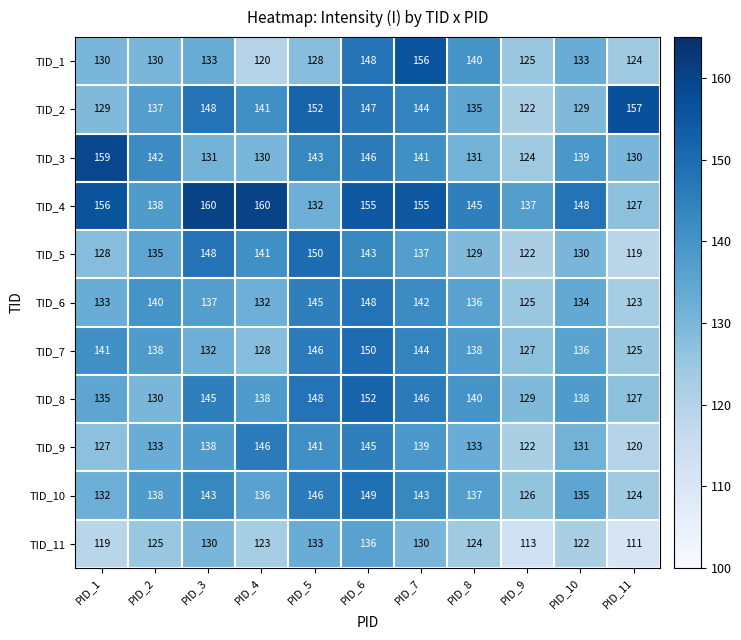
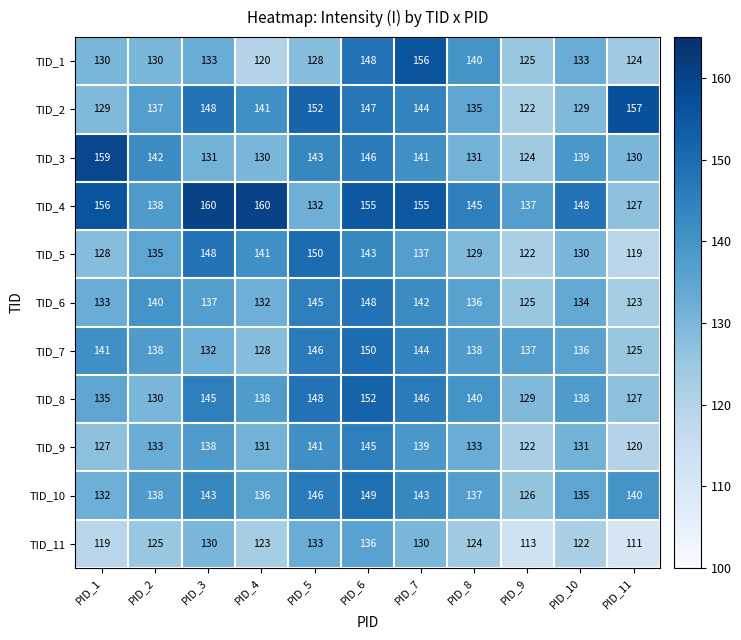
TID_7, PID_9: 127 -> 137
TID_9, PID_4: 146 -> 131
TID_10, PID_11: 124 -> 140
